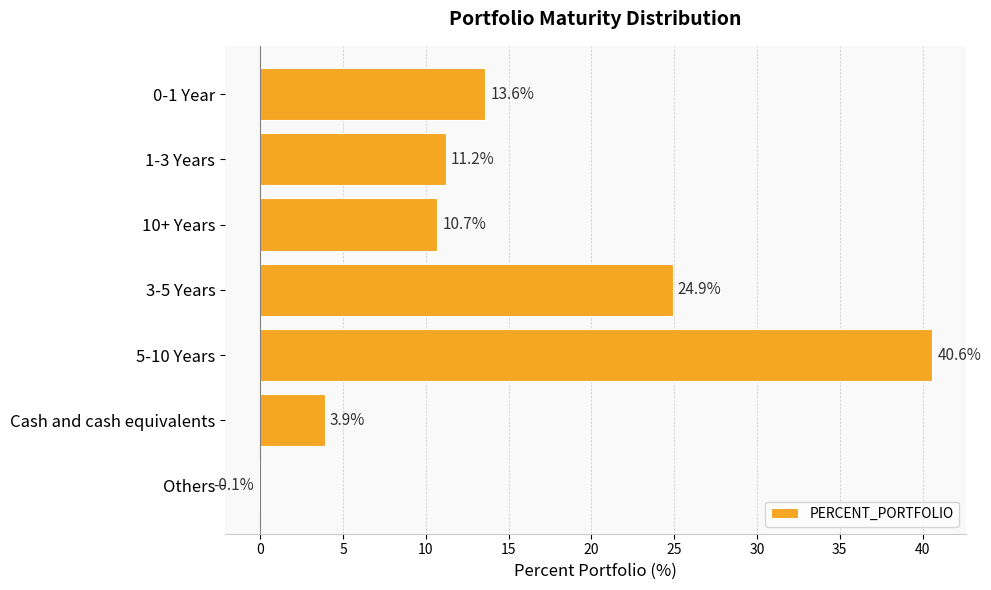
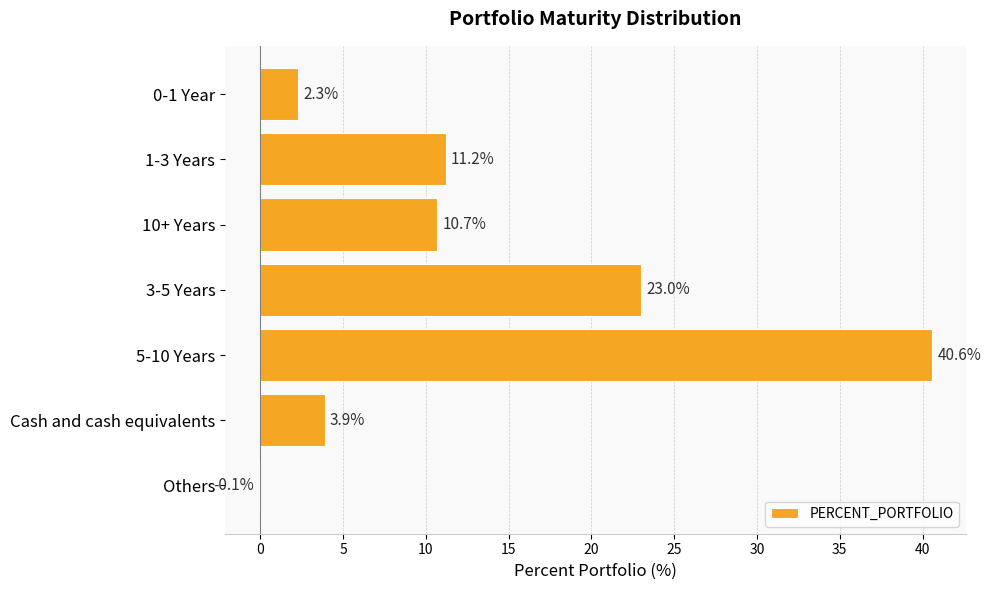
0-1 Year: 13.6% -> 2.3%
3-5 Years: 24.9% -> 23.0%
